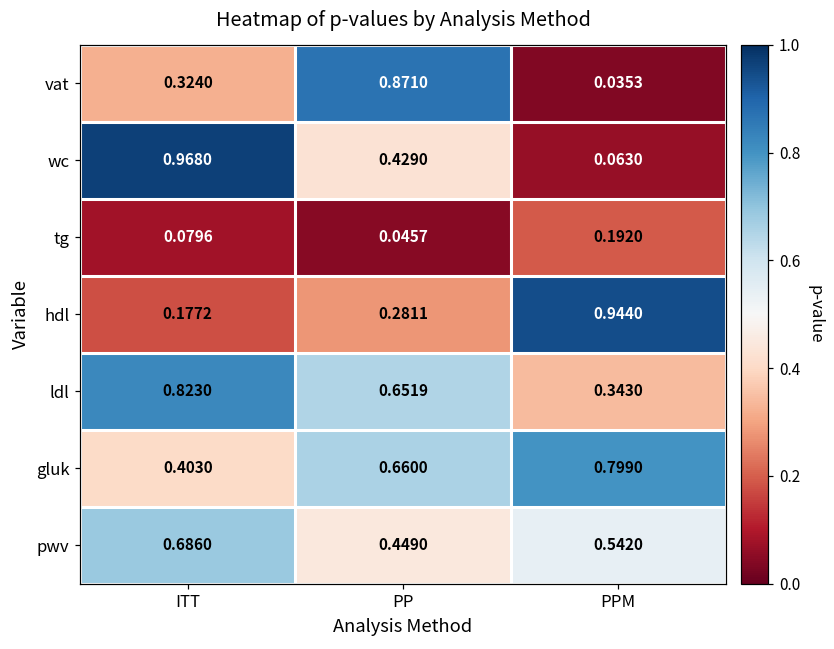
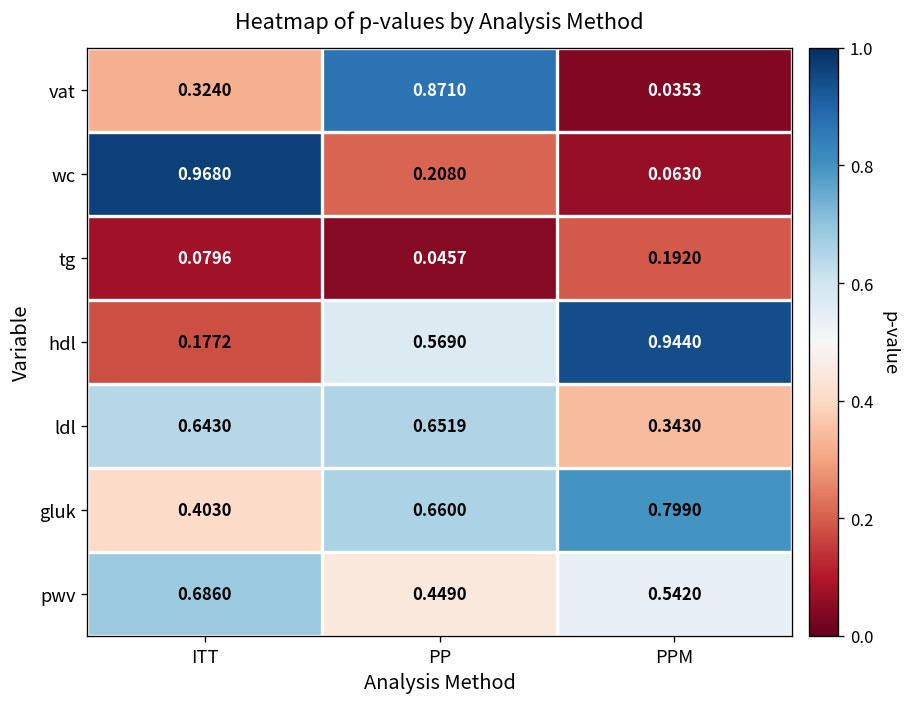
wc, PP: 0.4290 -> 0.2080
hdl, PP: 0.2811 -> 0.5690
ldl, ITT: 0.8230 -> 0.6430
